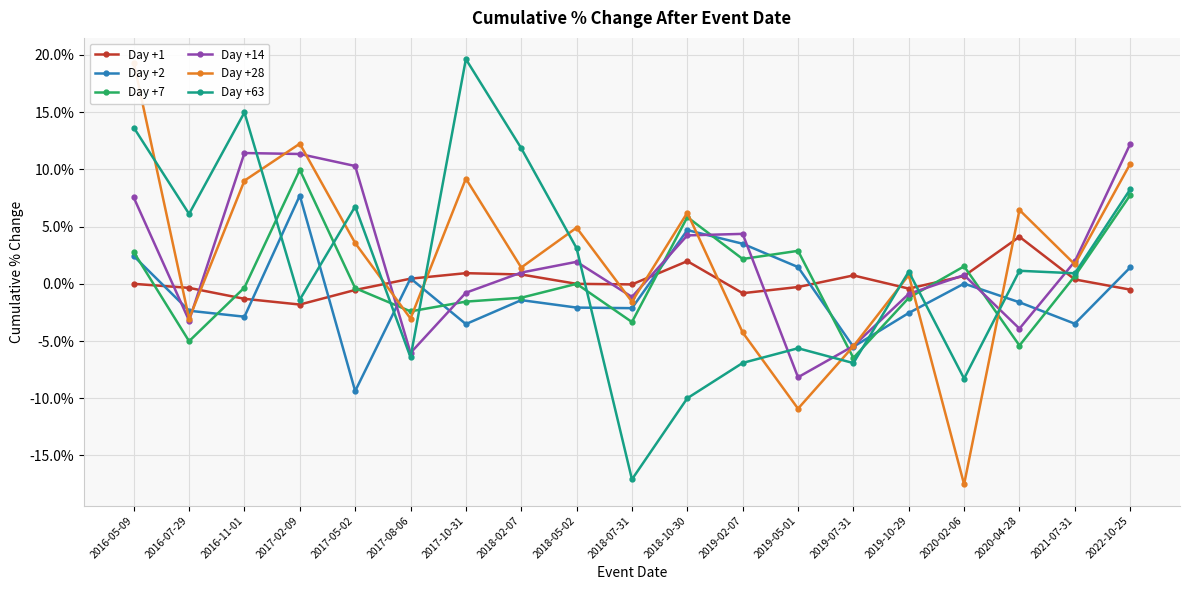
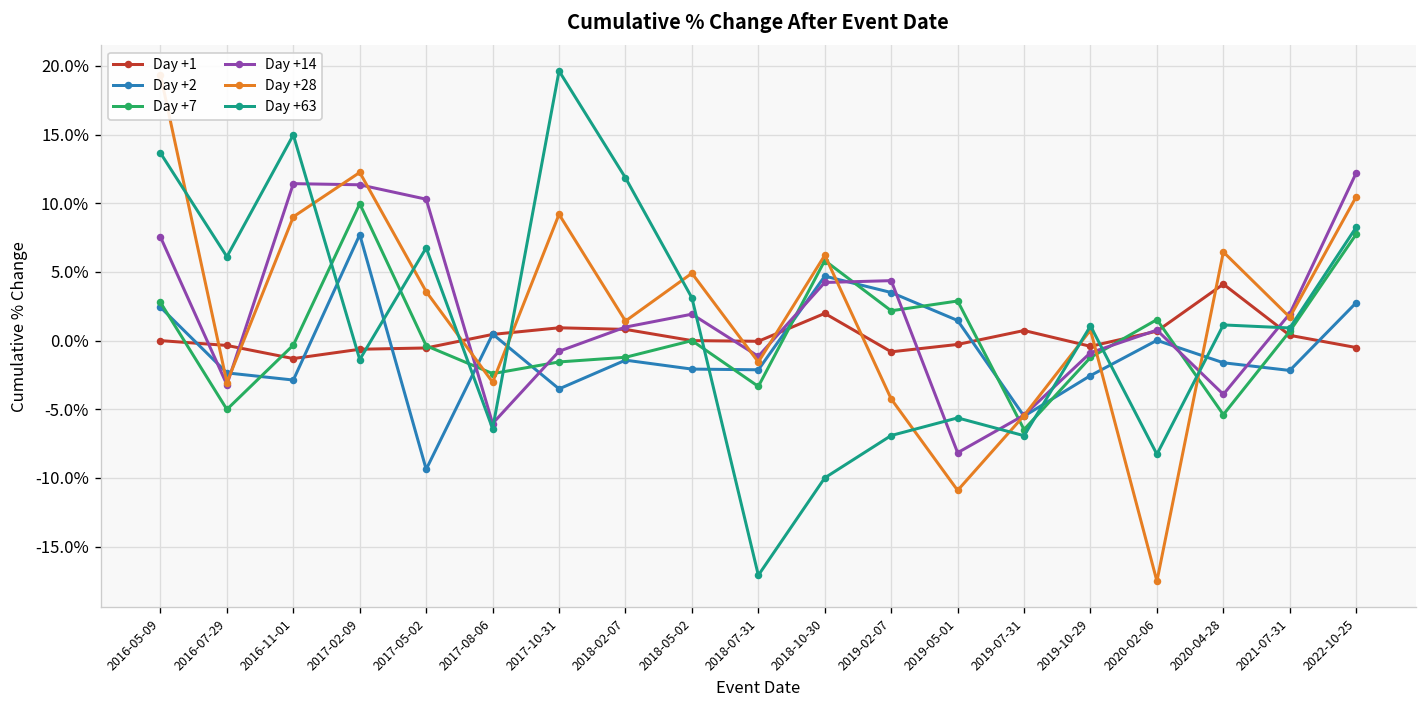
Day +1, 2017-02-09: -1.8% -> -0.6%
Day +2, 2021-07-31: -3.5% -> -2.2%
Day +2, 2022-10-25: 1.4% -> 2.8%
